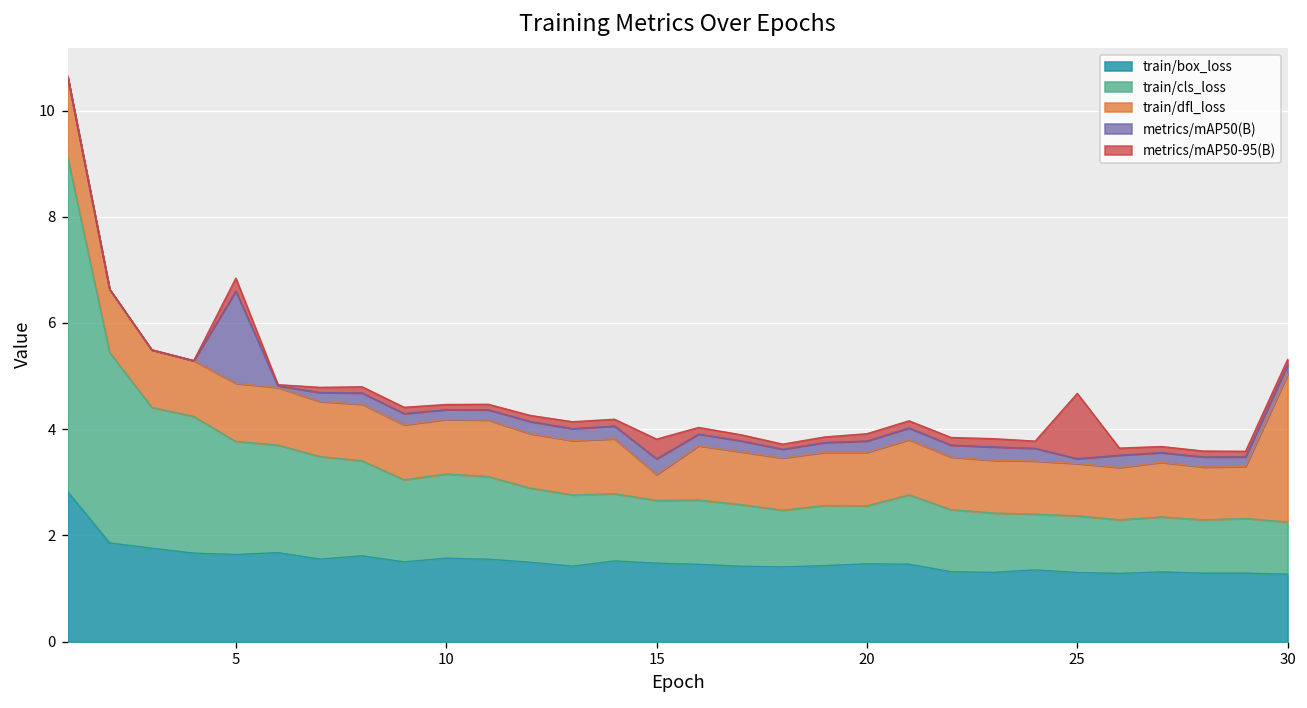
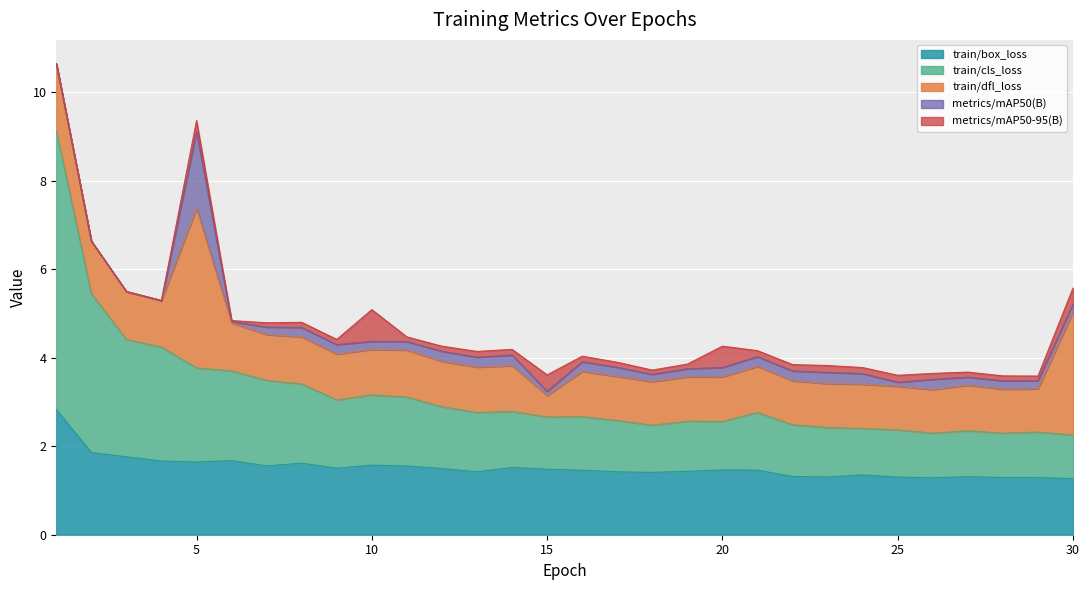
train/dfl_loss, 5: 1.1 -> 3.6
metrics/mAP50-95(B), 10: 0.1 -> 0.7
metrics/mAP50(B), 15: 0.3 -> 0.1
metrics/mAP50-95(B), 20: 0.1 -> 0.5
metrics/mAP50-95(B), 25: 1.2 -> 0.2
metrics/mAP50-95(B), 30: 0.1 -> 0.4
